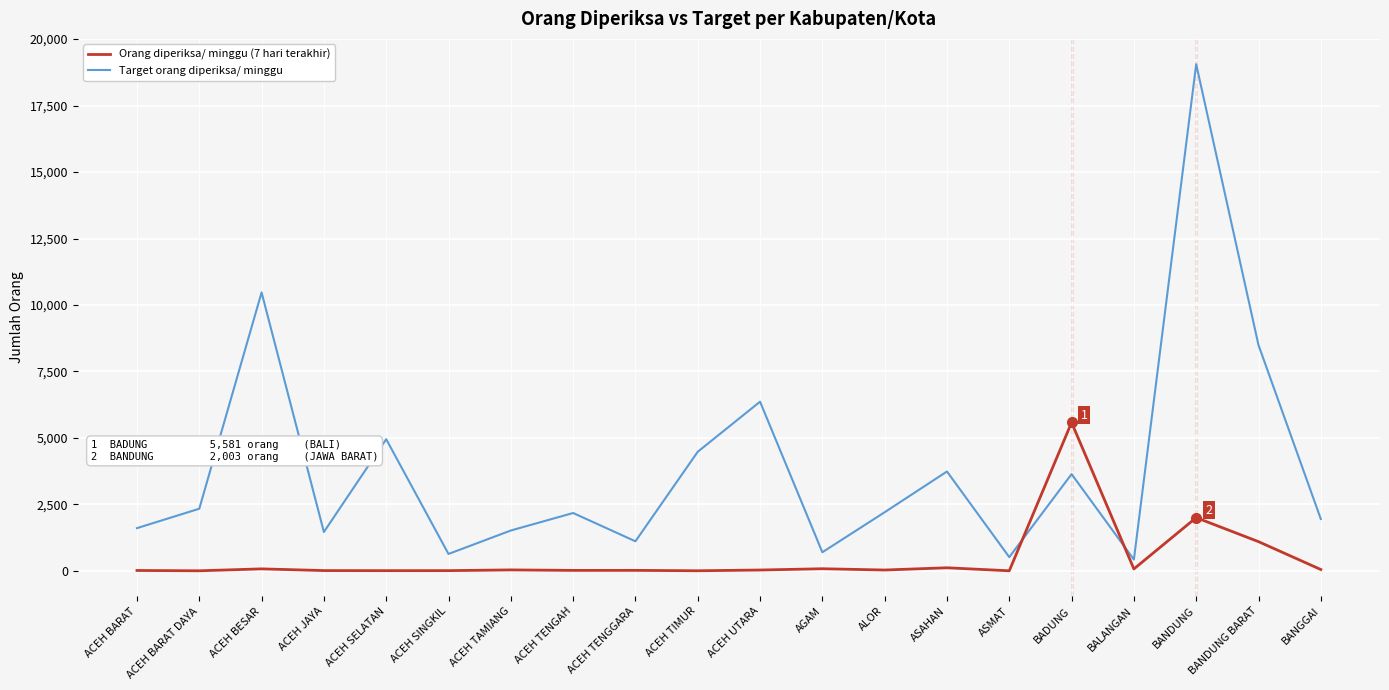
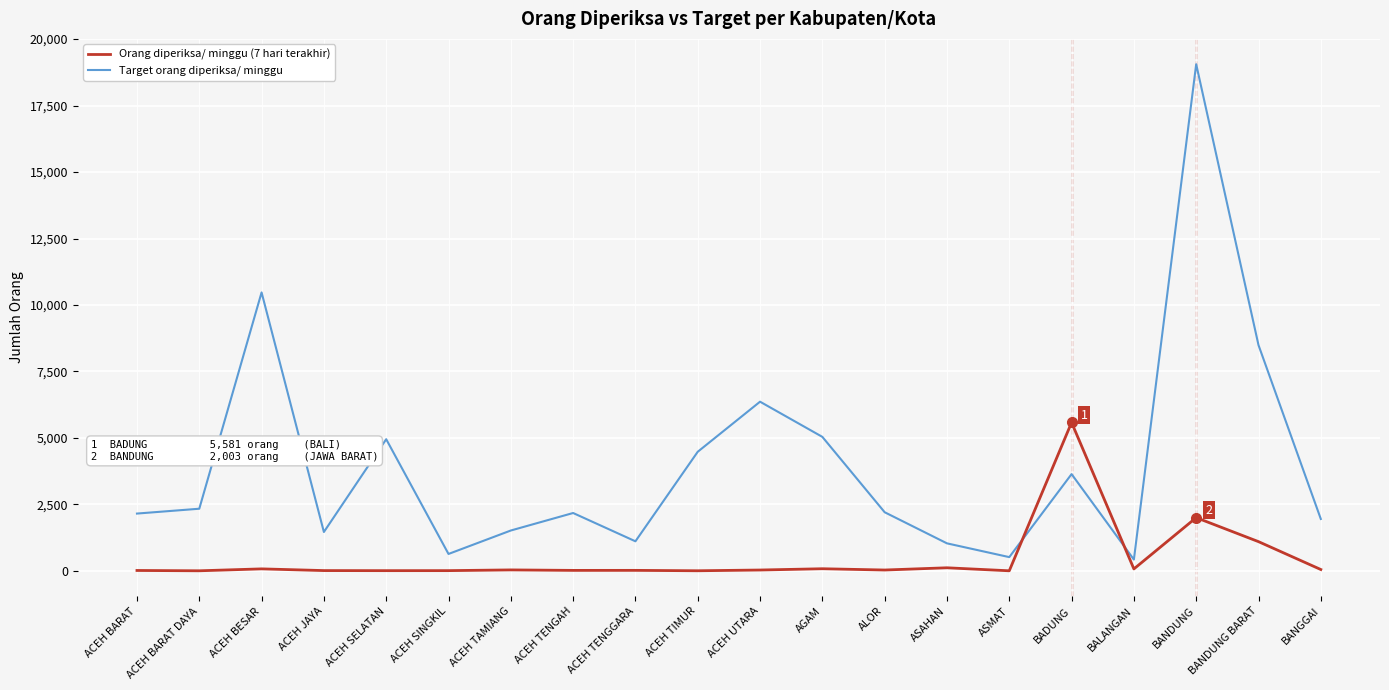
Target orang diperiksa/ minggu, ACEH BARAT: 1,600 -> 2,200
Target orang diperiksa/ minggu, AGAM: 700 -> 5,000
Target orang diperiksa/ minggu, ASAHAN: 3,700 -> 1,000
